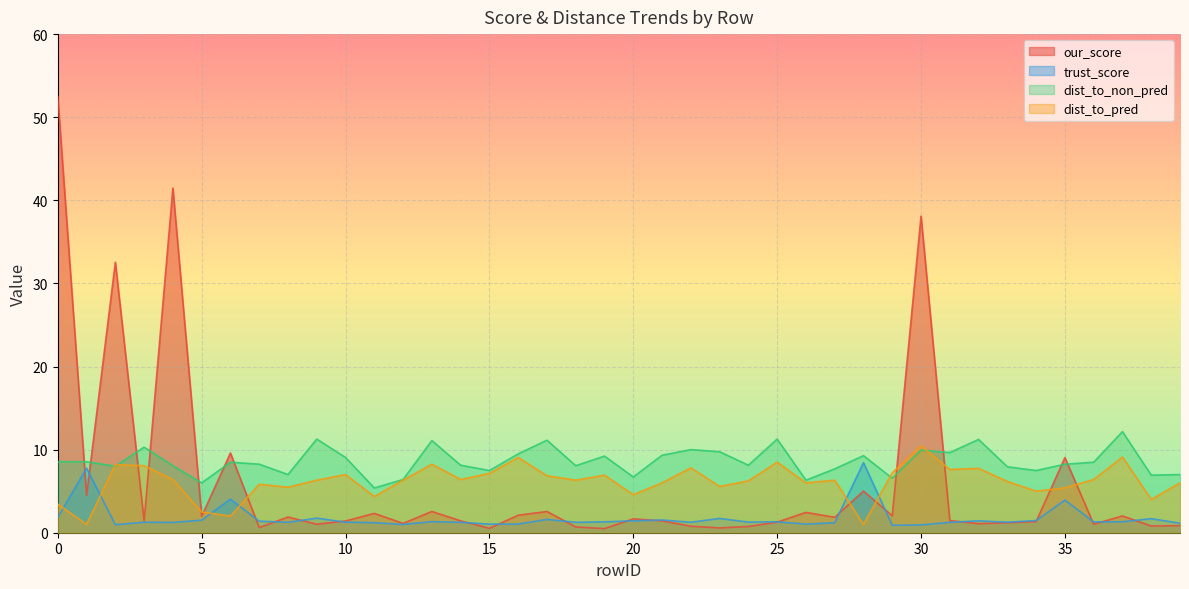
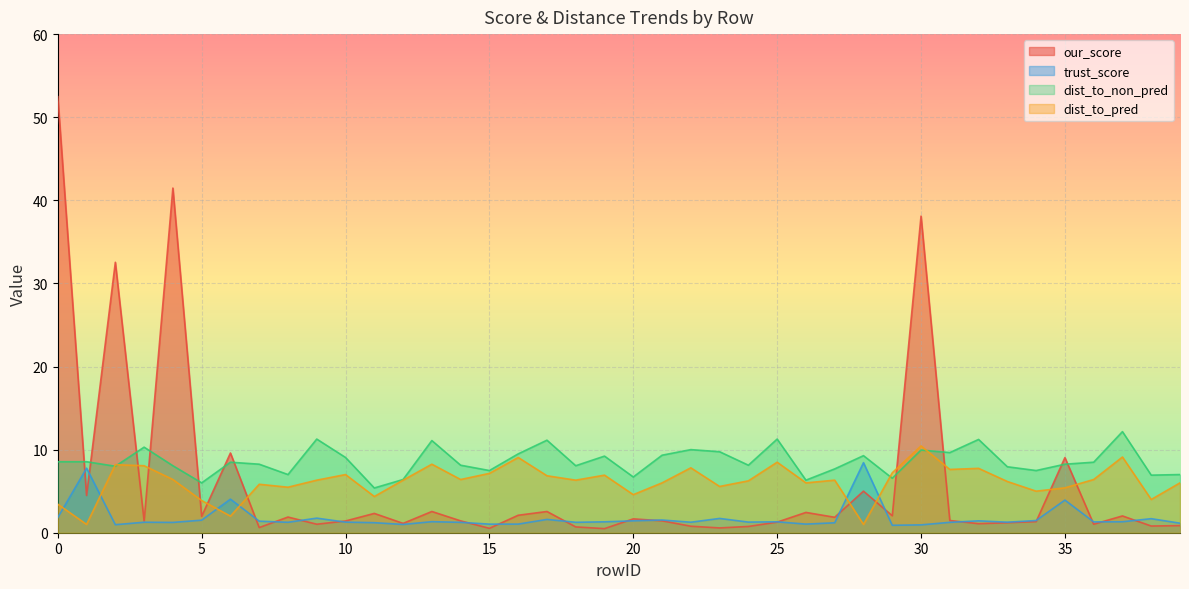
dist_to_pred, 5: 2 -> 4
